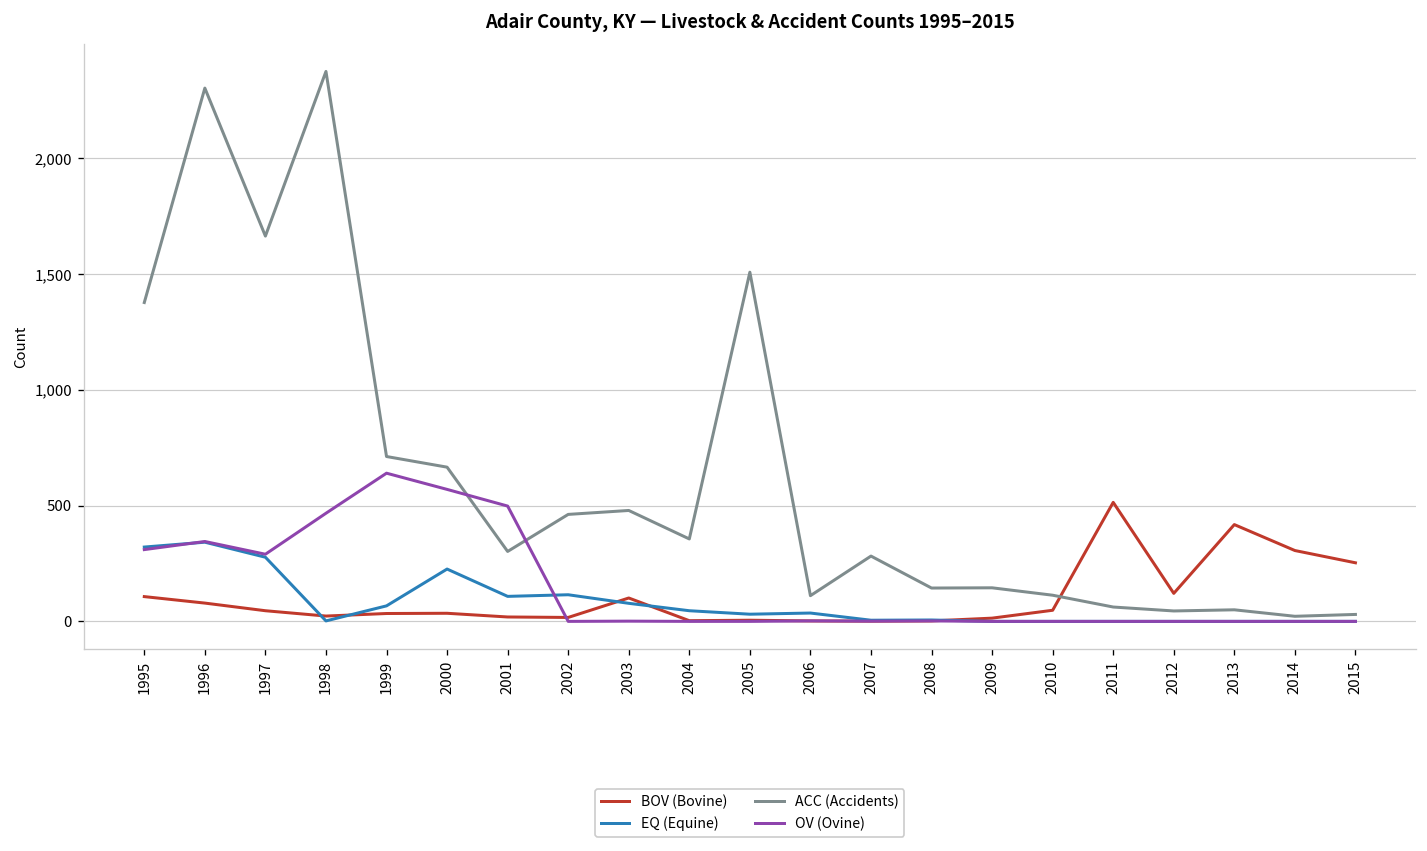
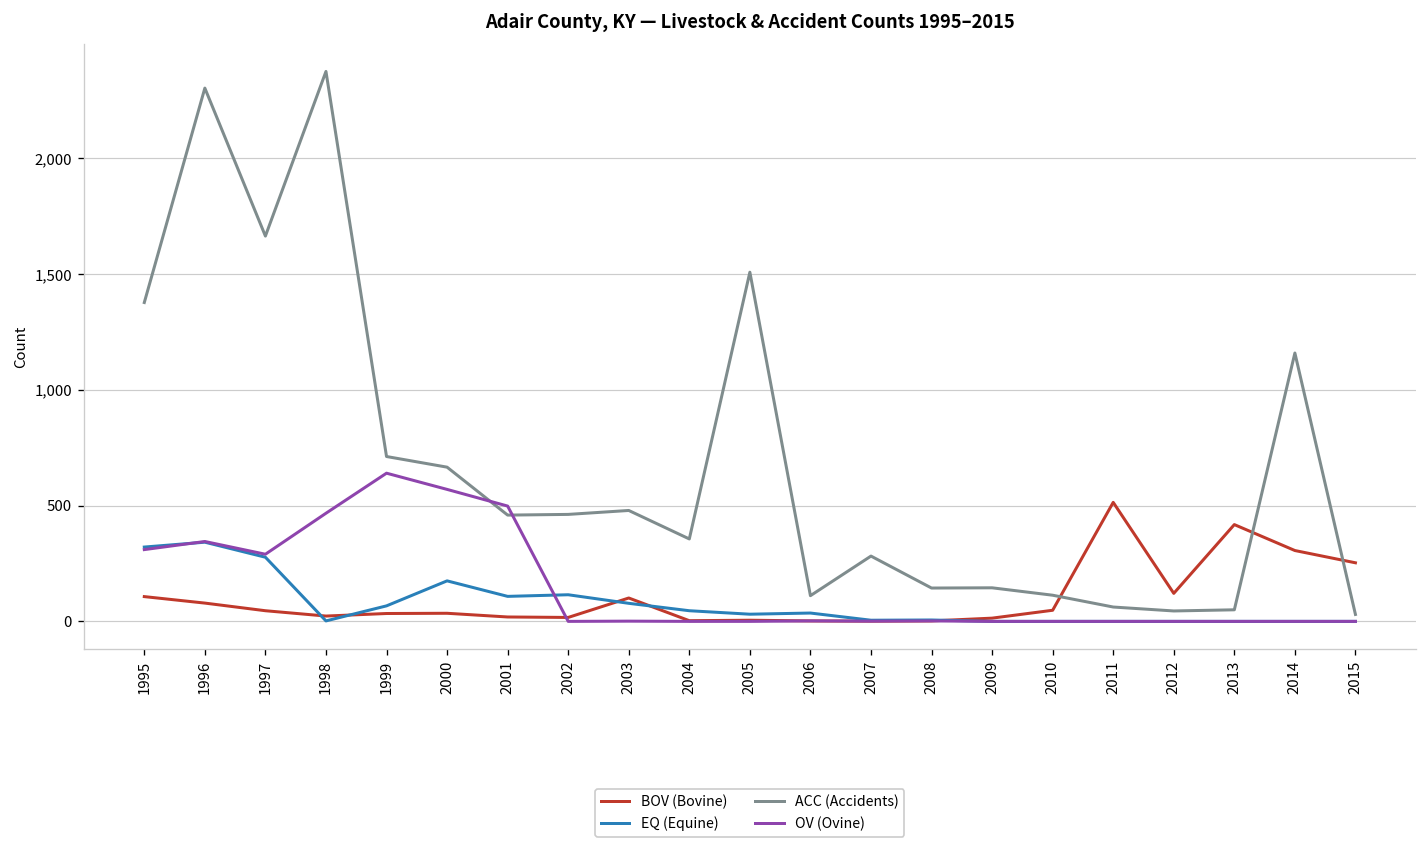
EQ (Equine), 2000: 230 -> 180
ACC (Accidents), 2001: 300 -> 460
ACC (Accidents), 2014: 20 -> 1,160
